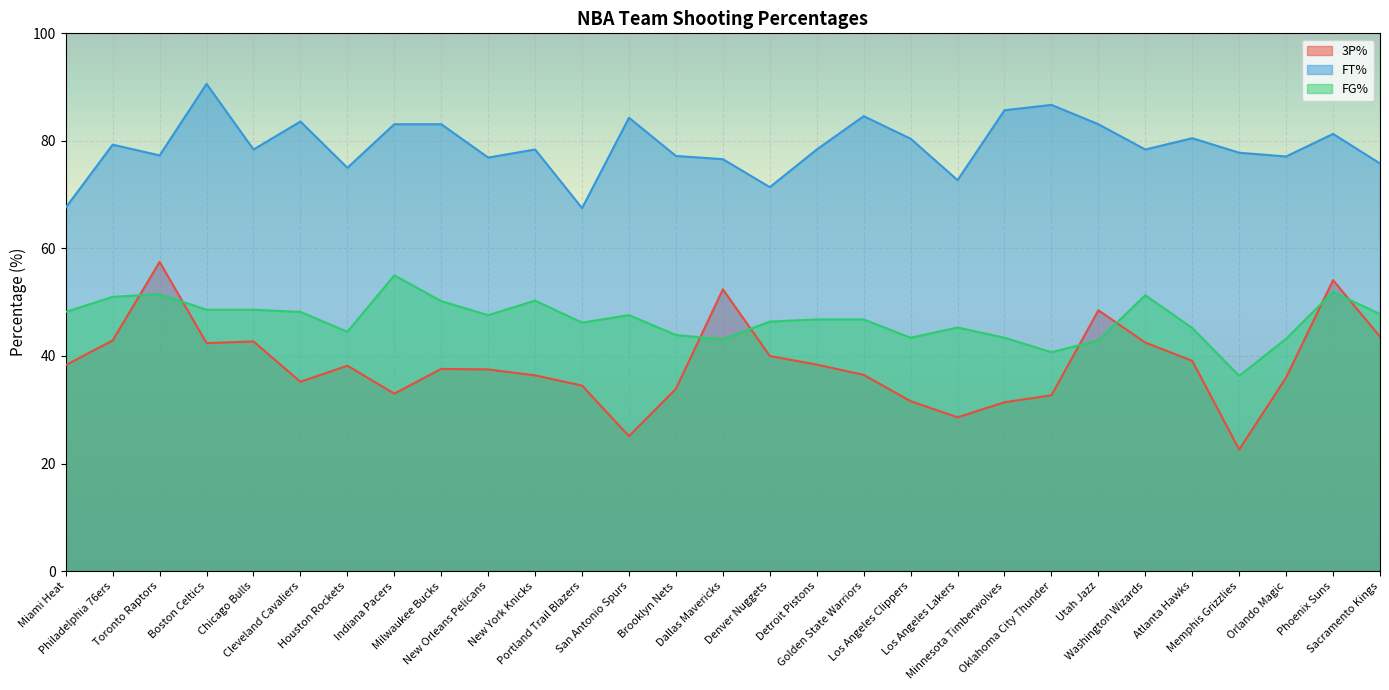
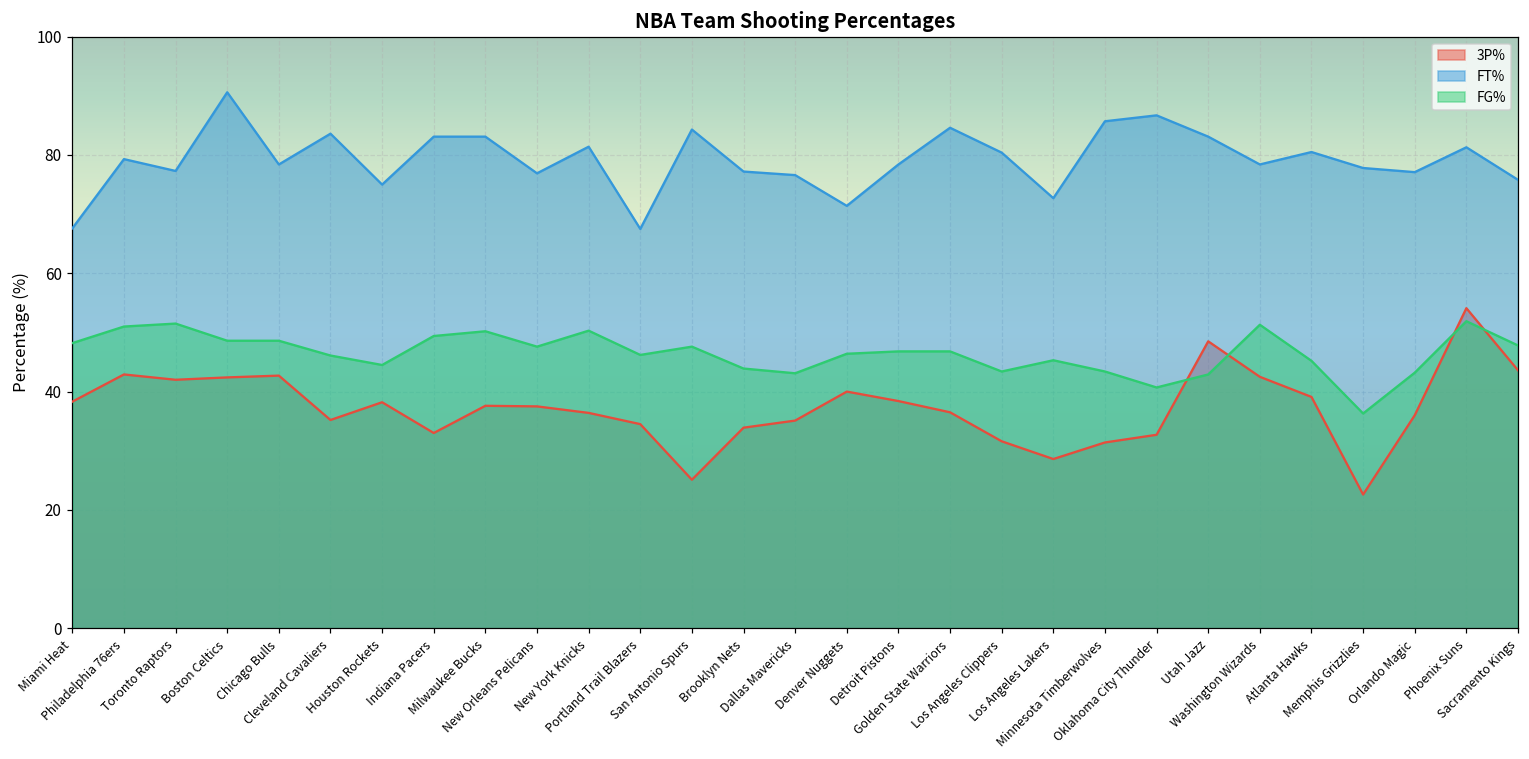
3P%, Toronto Raptors: 58 -> 42
FG%, Cleveland Cavaliers: 48 -> 46
FG%, Indiana Pacers: 55 -> 49
FT%, New York Knicks: 78 -> 81
3P%, Dallas Mavericks: 52 -> 35
